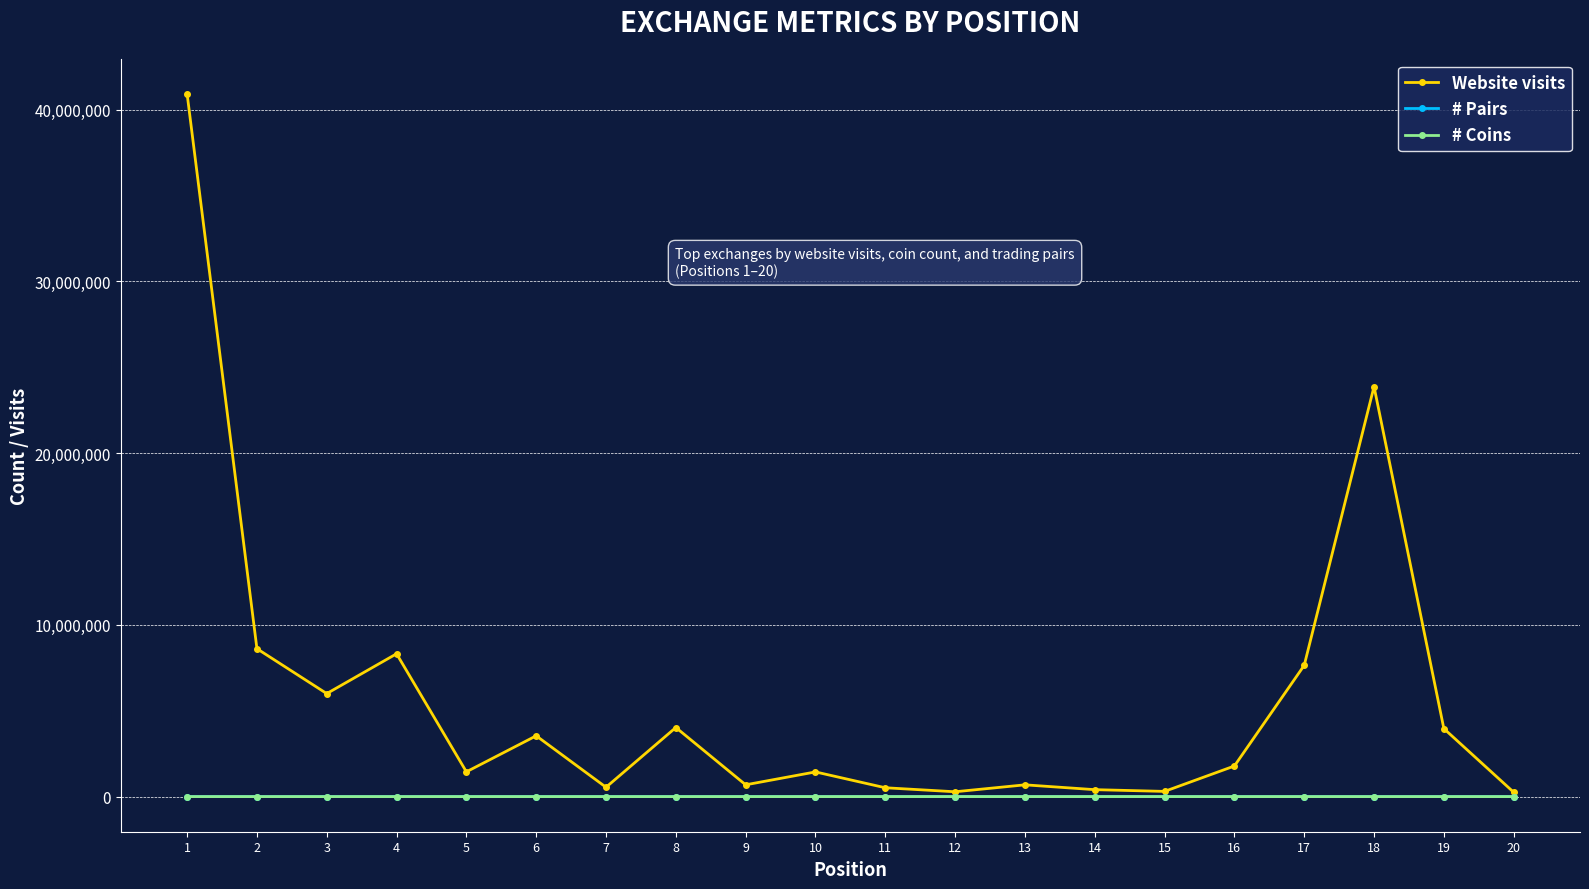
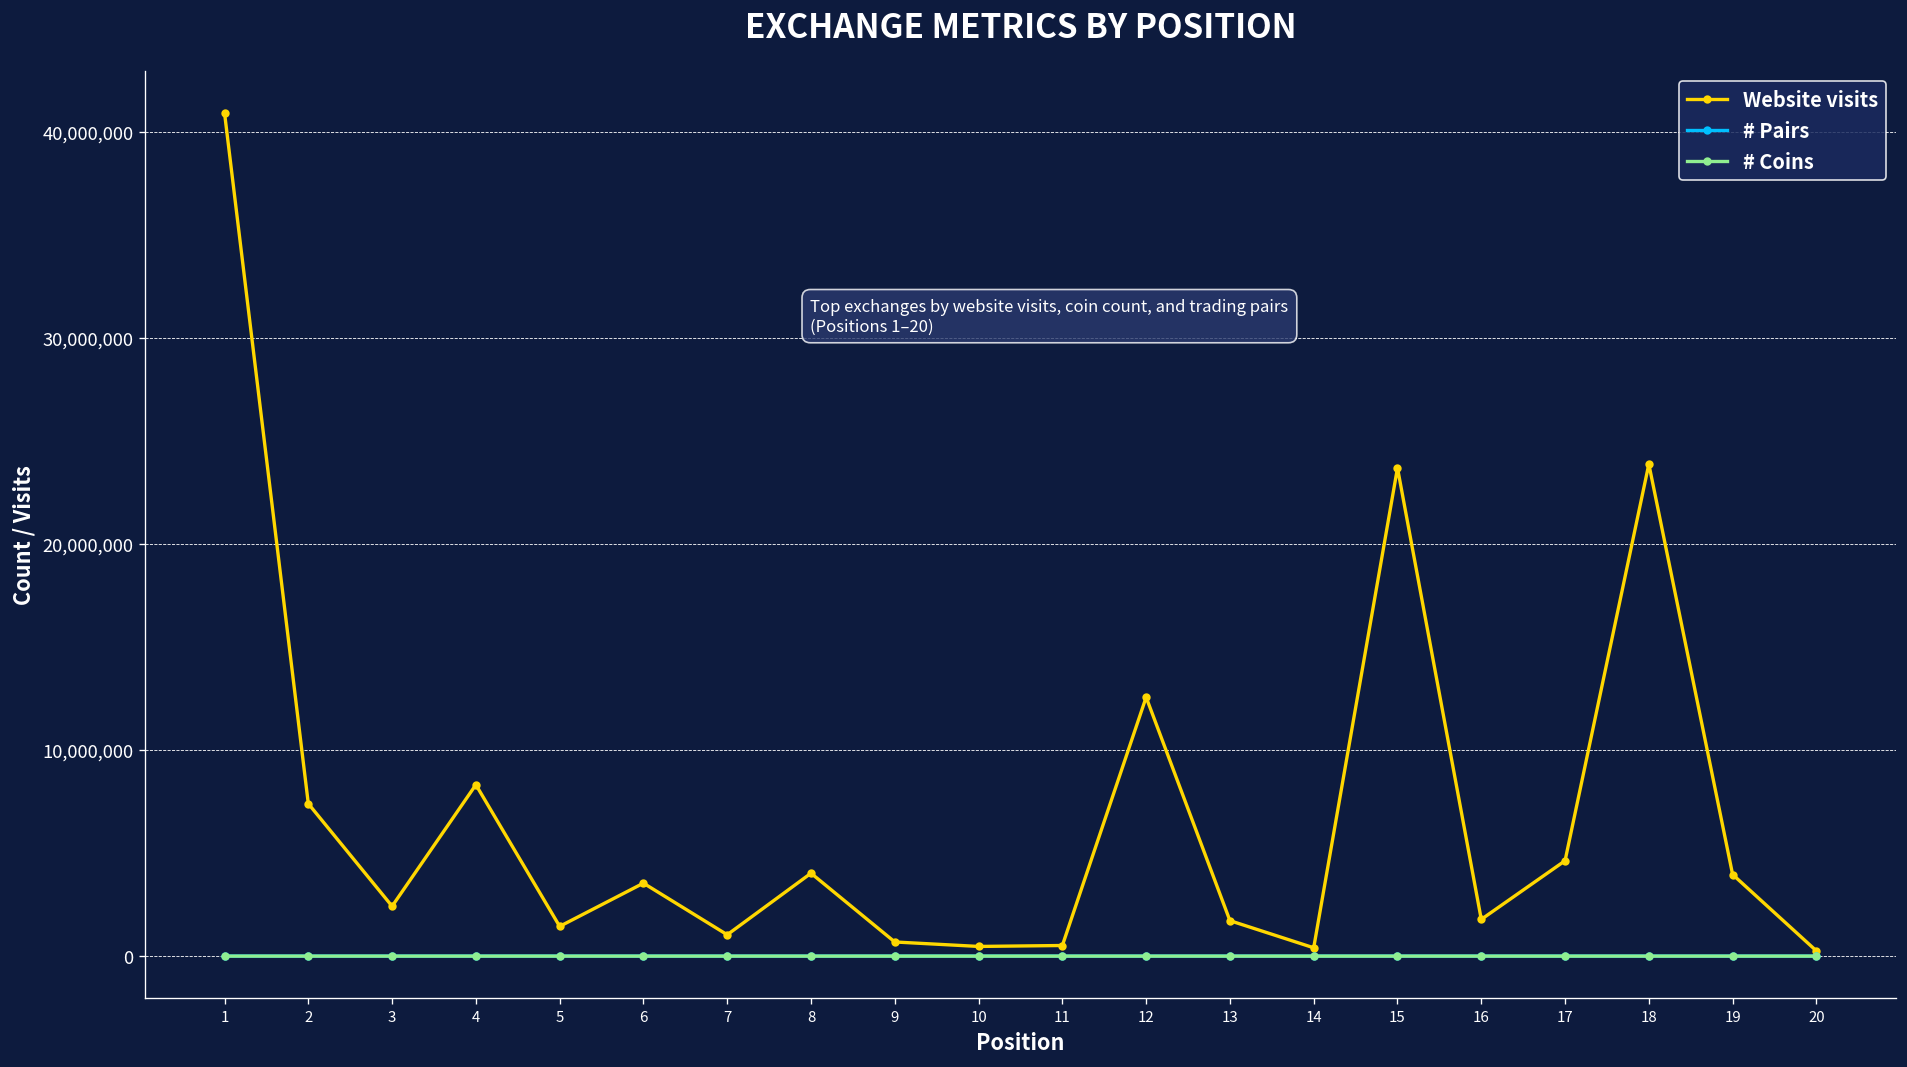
Website visits, 2: 8,600,000 -> 7,400,000
Website visits, 3: 6,000,000 -> 2,400,000
Website visits, 7: 500,000 -> 1,000,000
Website visits, 10: 1,400,000 -> 500,000
Website visits, 12: 300,000 -> 12,600,000
Website visits, 13: 700,000 -> 1,700,000
Website visits, 15: 300,000 -> 23,700,000
Website visits, 17: 7,600,000 -> 4,600,000
